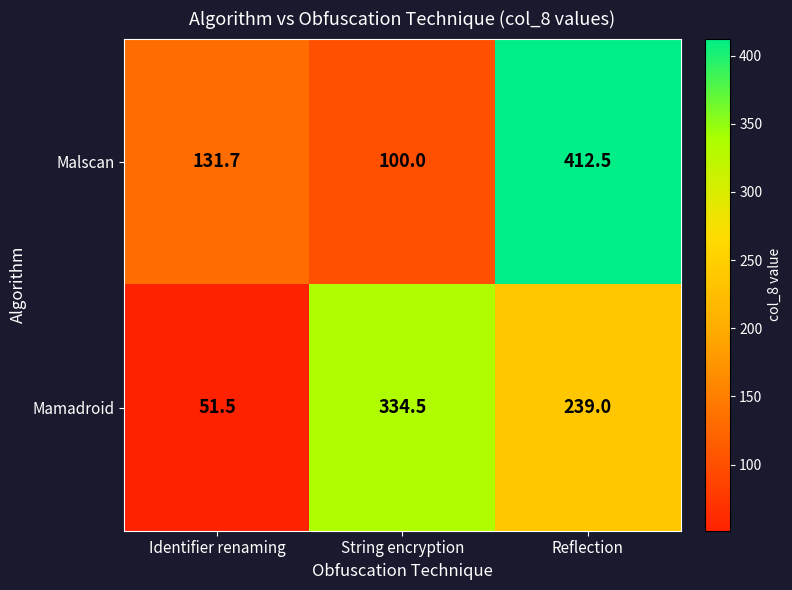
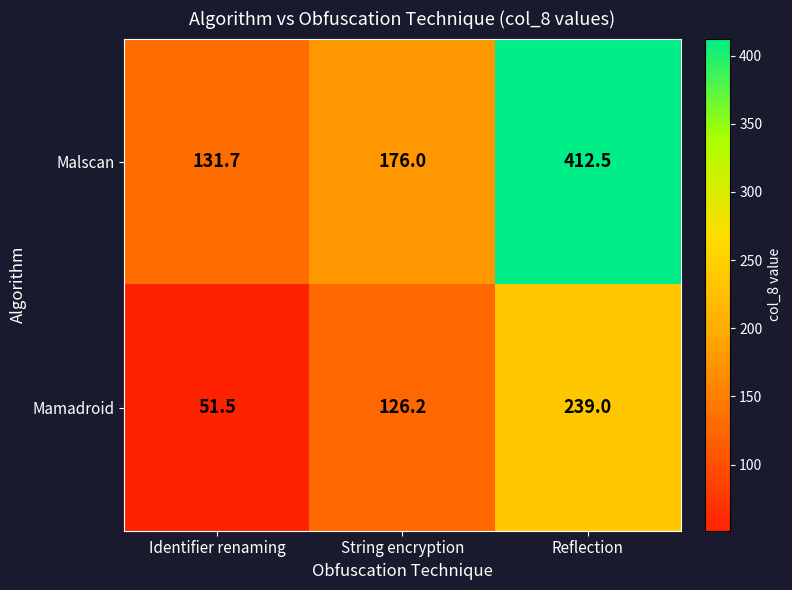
Malscan, String encryption: 100.0 -> 176.0
Mamadroid, String encryption: 334.5 -> 126.2
